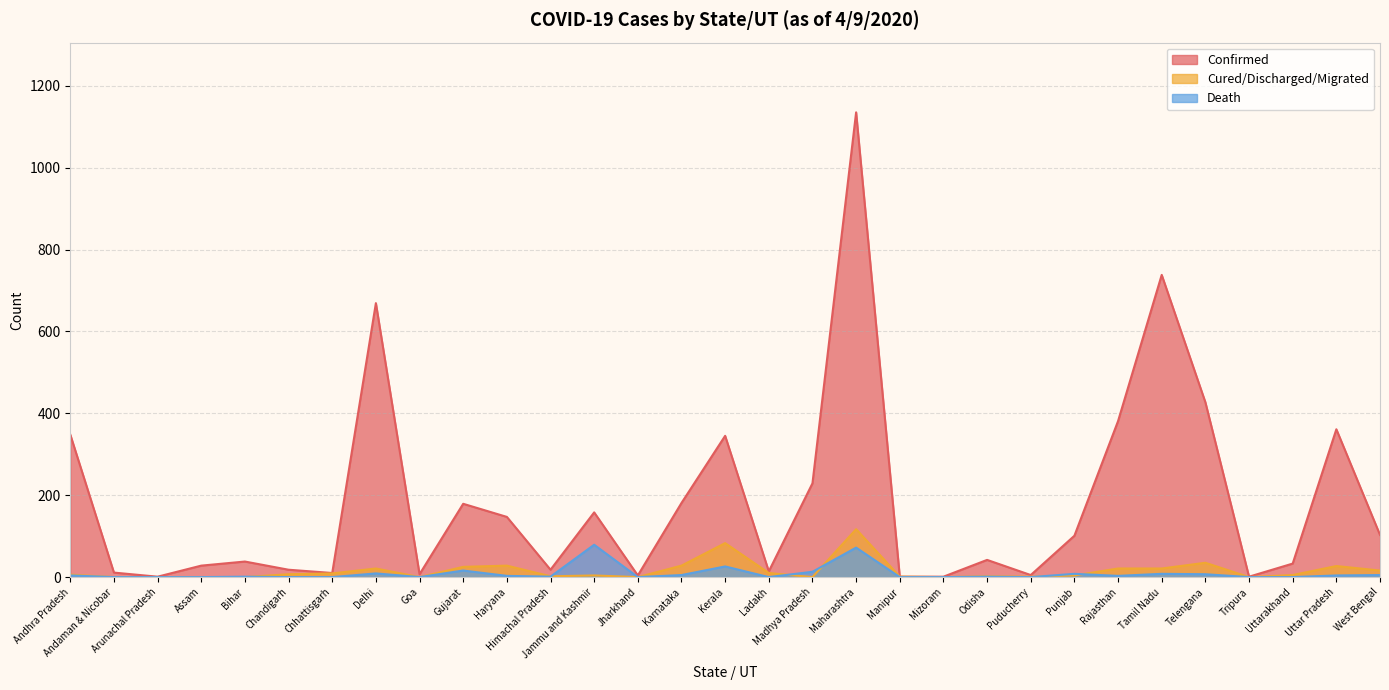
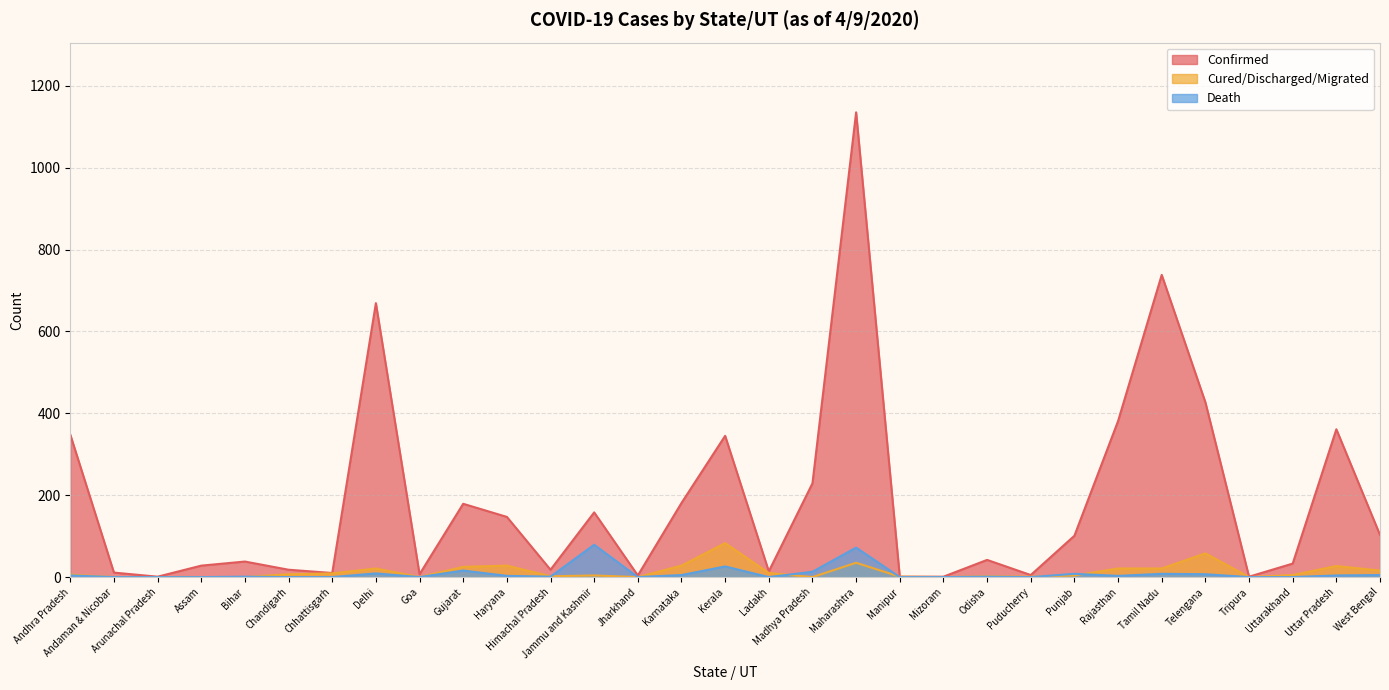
Cured/Discharged/Migrated, Maharashtra: 120 -> 40
Cured/Discharged/Migrated, Telengana: 40 -> 60
